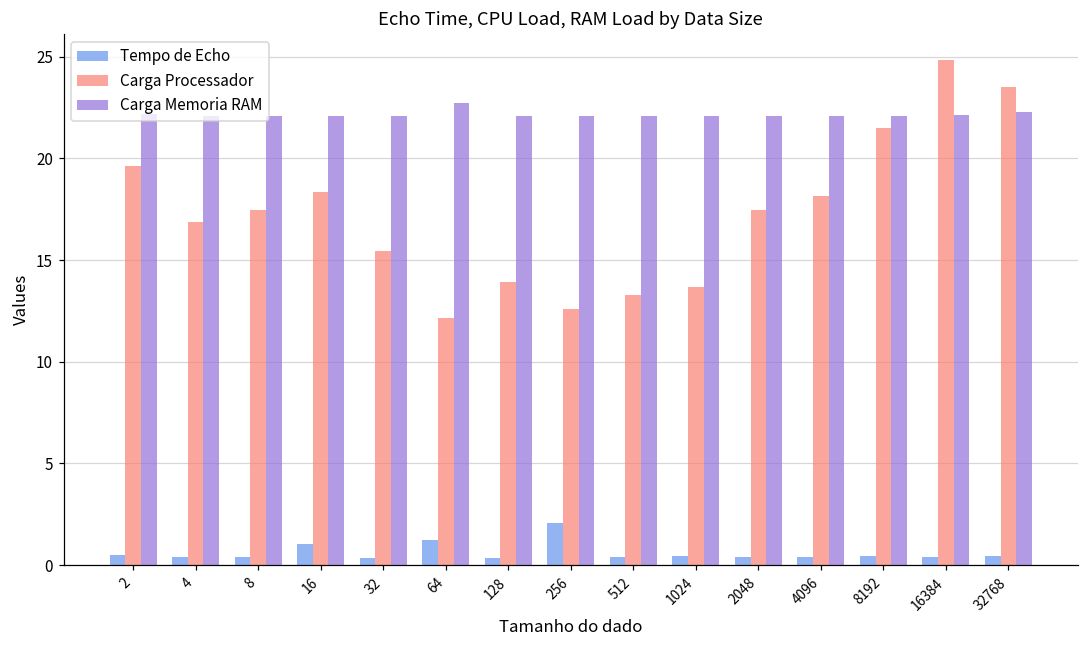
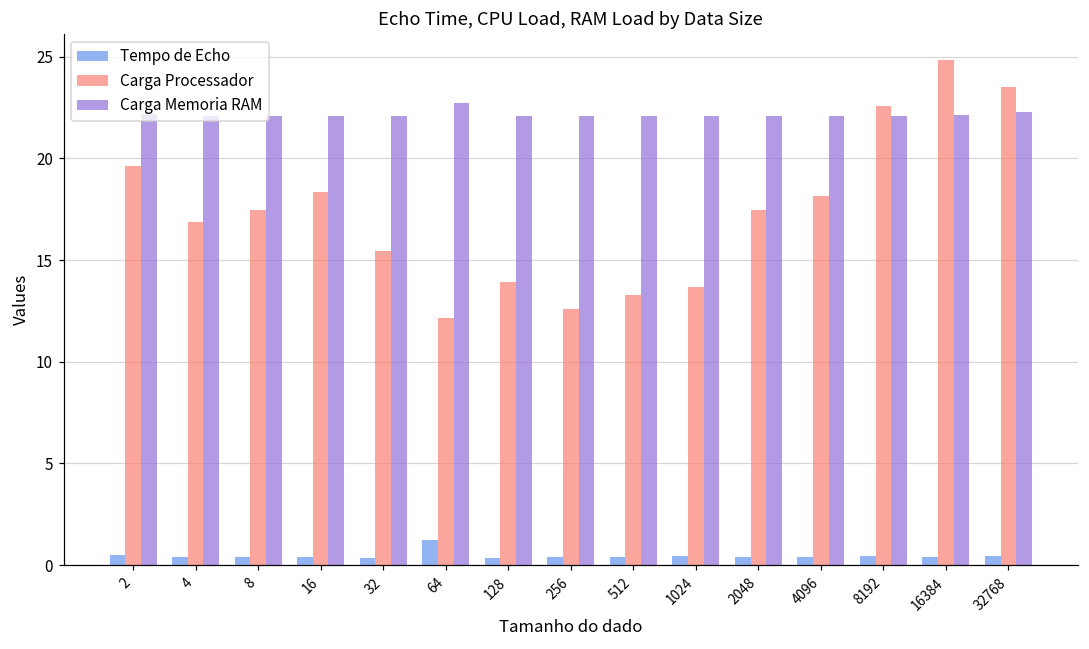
Tempo de Echo, 16: 1.0 -> 0.4
Tempo de Echo, 256: 2.1 -> 0.4
Carga Processador, 8192: 21.5 -> 22.6
